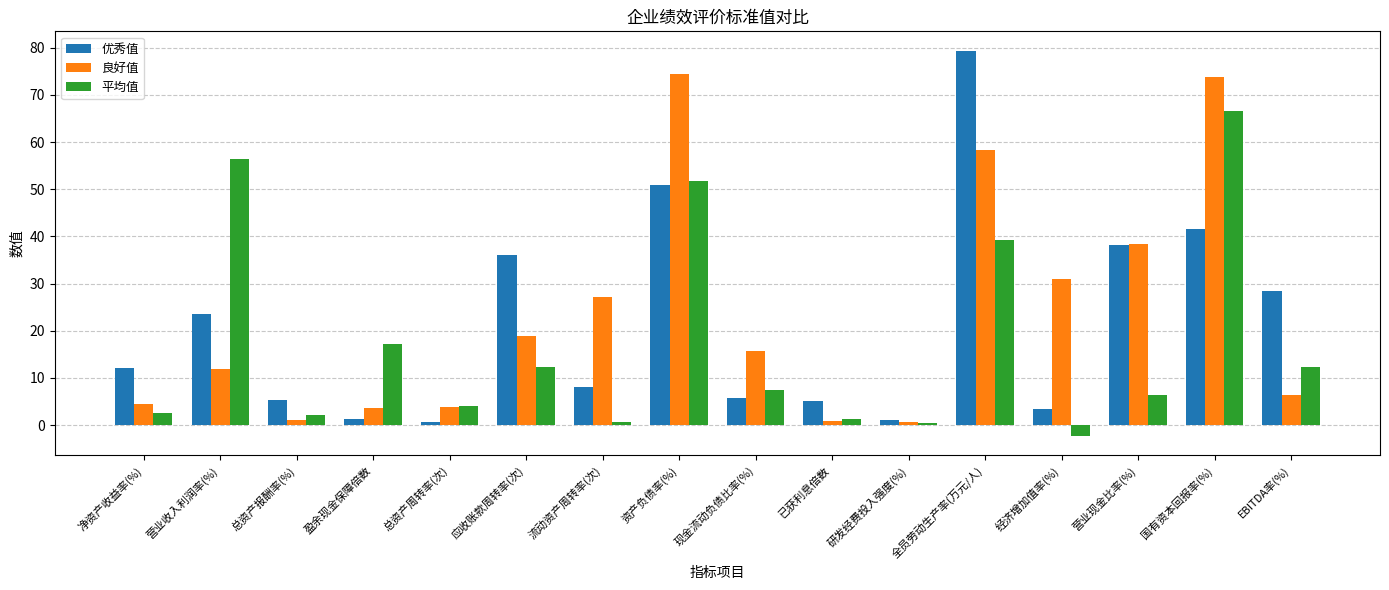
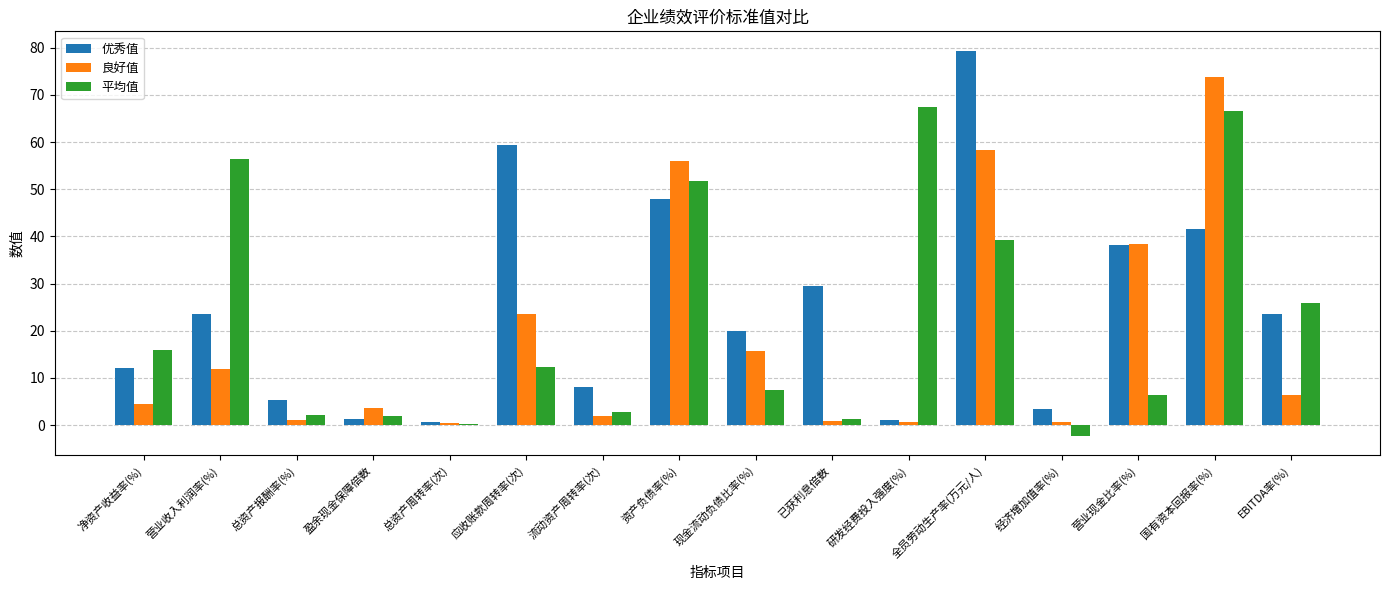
平均值, 净资产收益率(%): 3 -> 16
平均值, 盈余现金保障倍数: 17 -> 2
良好值, 总资产周转率(次): 4 -> 0
平均值, 总资产周转率(次): 4 -> 0
优秀值, 应收账款周转率(次): 36 -> 59
良好值, 应收账款周转率(次): 19 -> 24
良好值, 流动资产周转率(次): 27 -> 2
平均值, 流动资产周转率(次): 1 -> 3
优秀值, 资产负债率(%): 51 -> 48
良好值, 资产负债率(%): 75 -> 56
优秀值, 现金流动负债比率(%): 6 -> 20
优秀值, 已获利息倍数: 5 -> 30
平均值, 研发经费投入强度(%): 1 -> 67
良好值, 经济增加值率(%): 31 -> 1
优秀值, EBITDA率(%): 28 -> 24
平均值, EBITDA率(%): 12 -> 26
